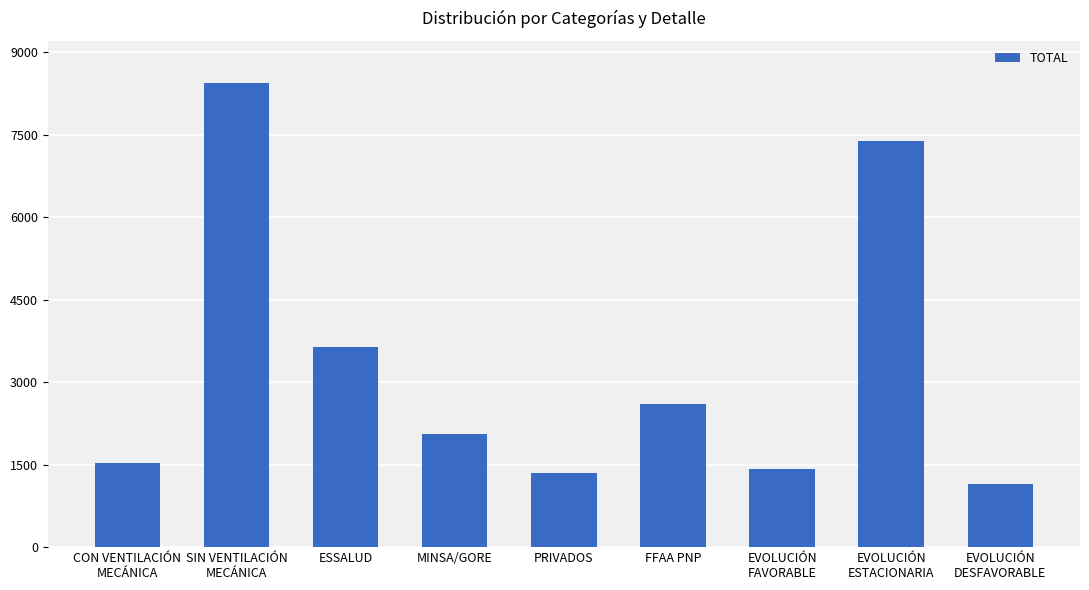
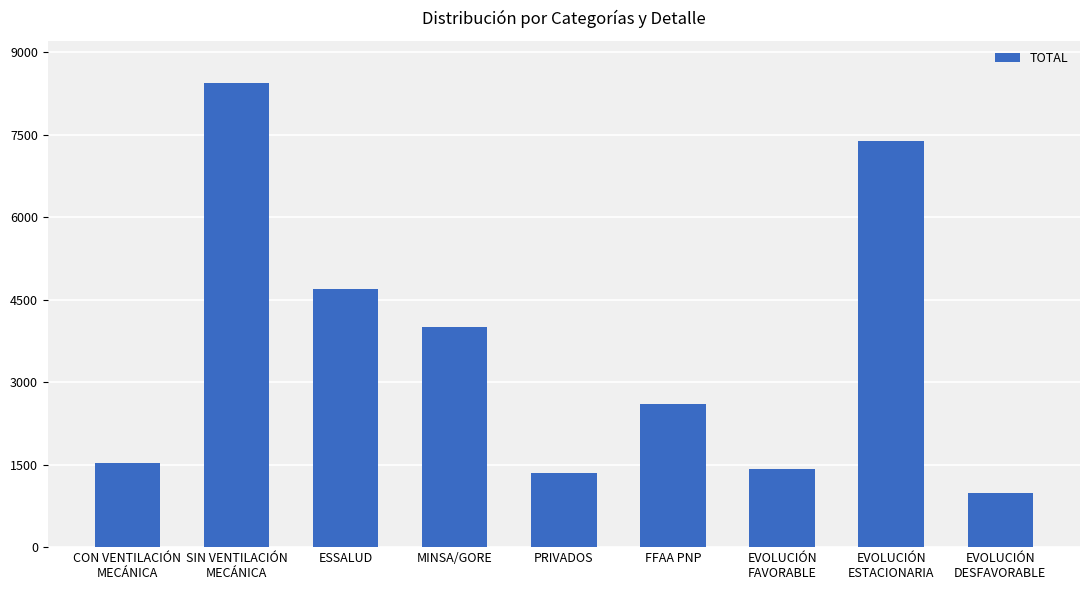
ESSALUD: 3600 -> 4700
MINSA/GORE: 2100 -> 4000
EVOLUCIÓN DESFAVORABLE: 1100 -> 1000
